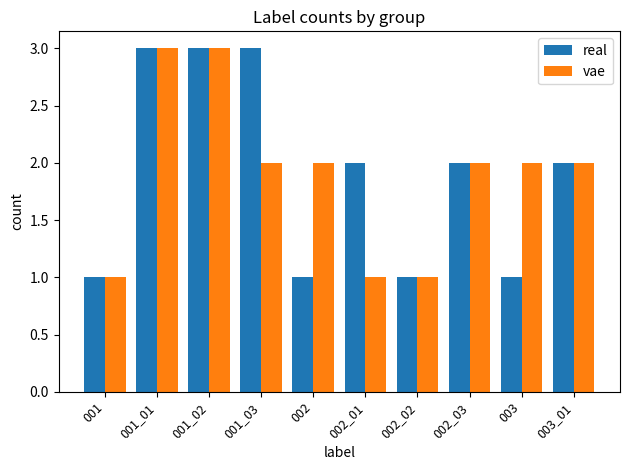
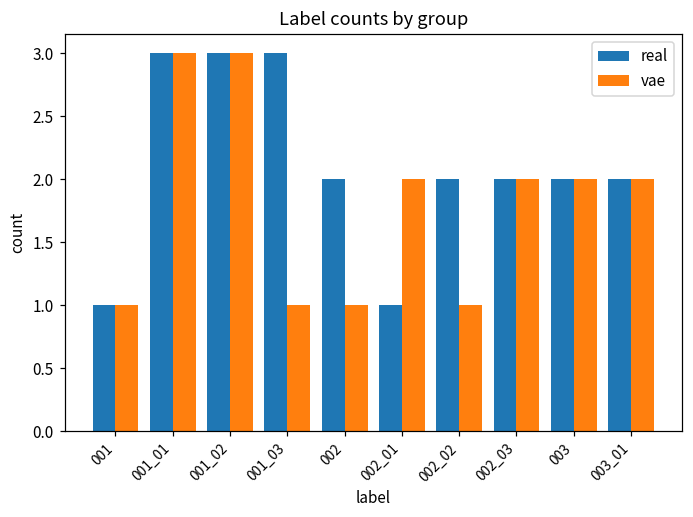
vae, 001_03: 2 -> 1
real, 002: 1 -> 2
vae, 002: 2 -> 1
real, 002_01: 2 -> 1
vae, 002_01: 1 -> 2
real, 002_02: 1 -> 2
real, 003: 1 -> 2
